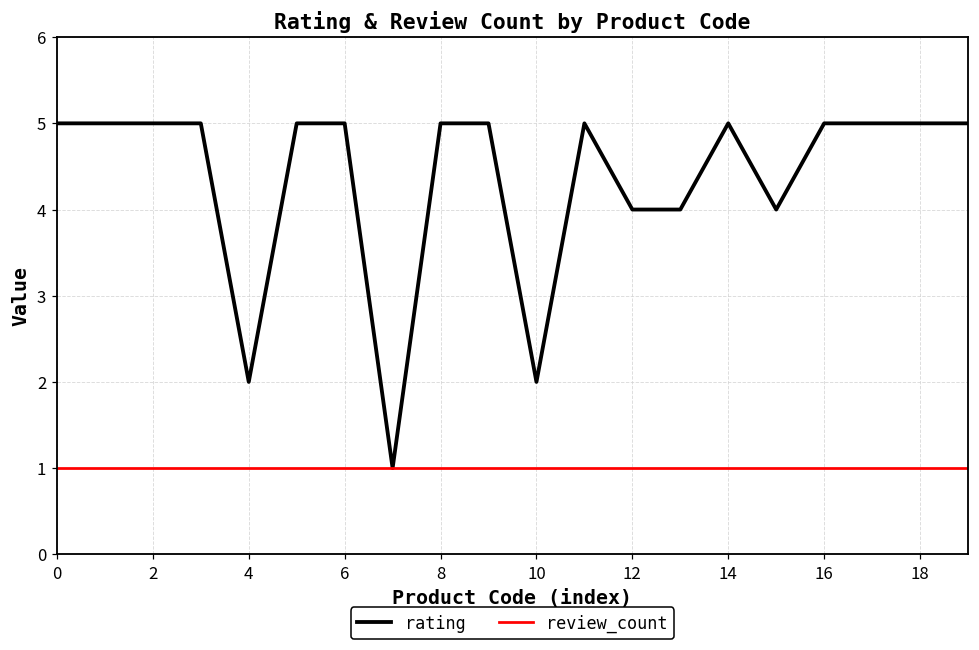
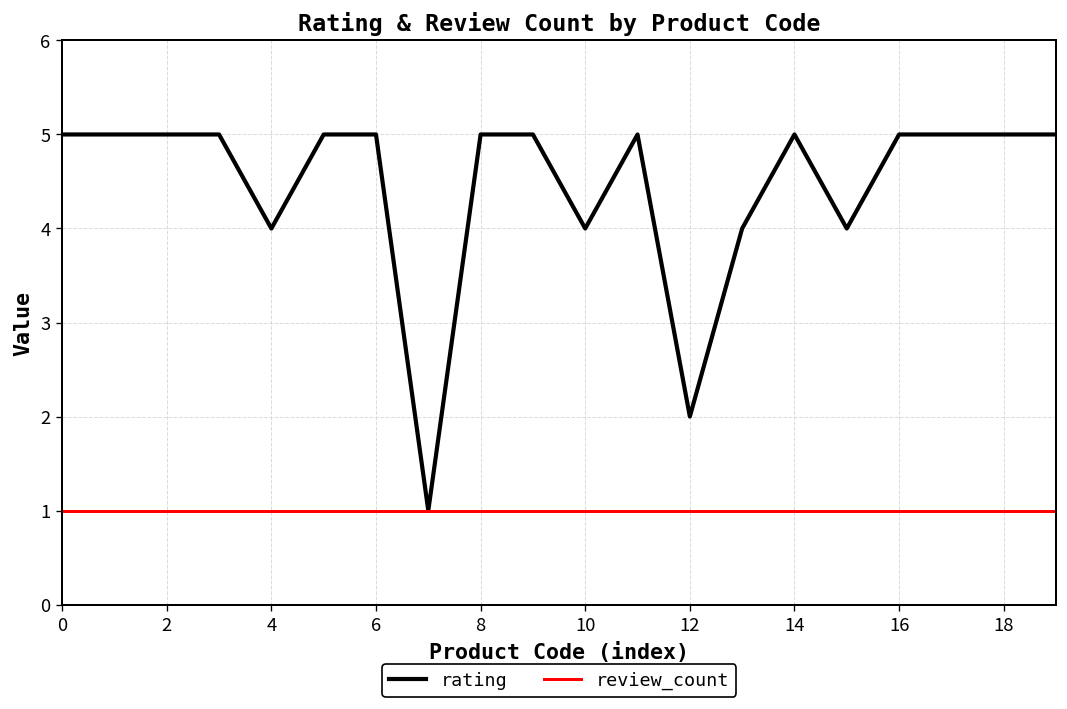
rating, 4: 2 -> 4
rating, 10: 2 -> 4
rating, 12: 4 -> 2
